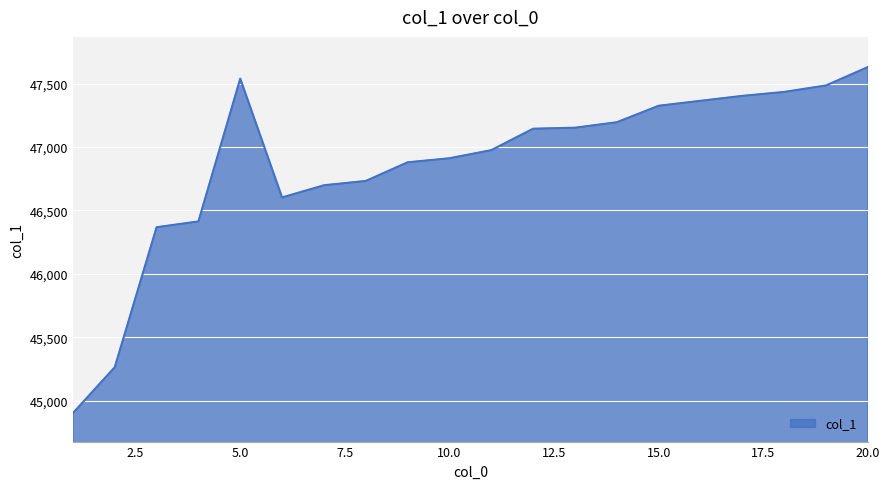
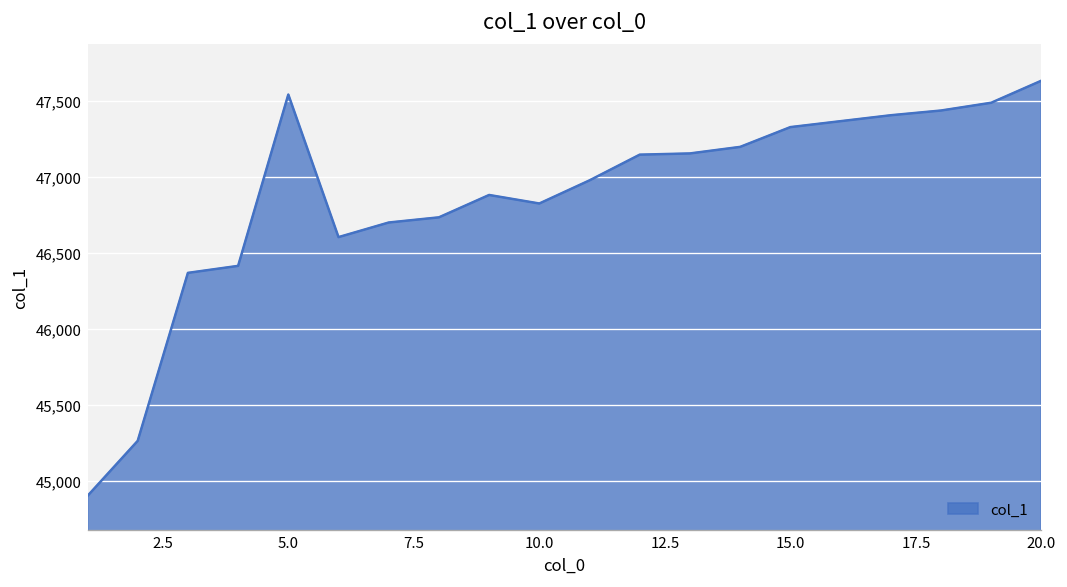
10.0: 46,910 -> 46,820
